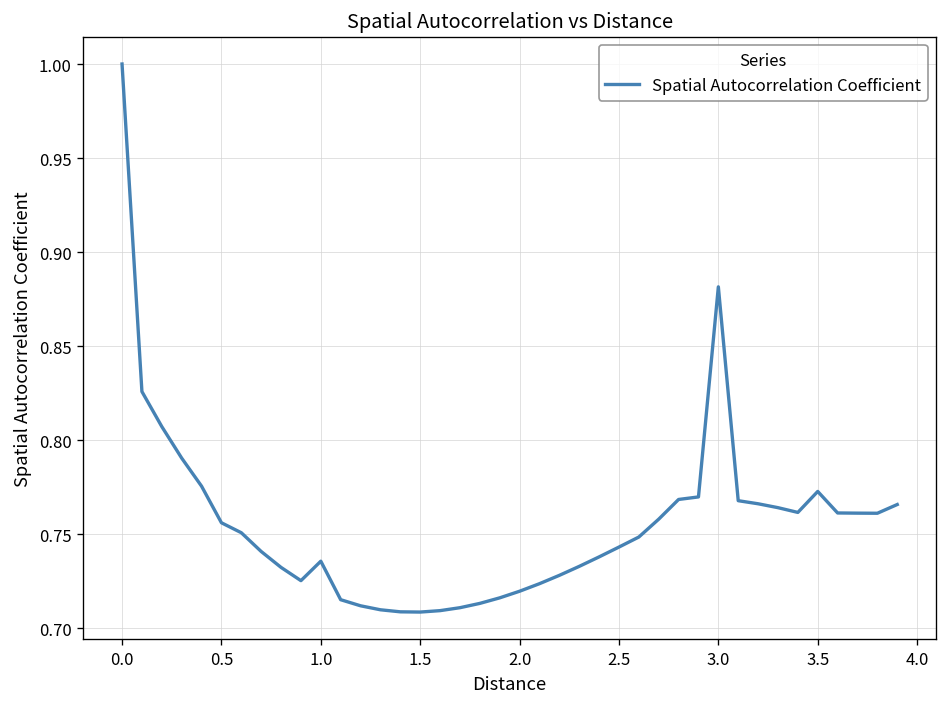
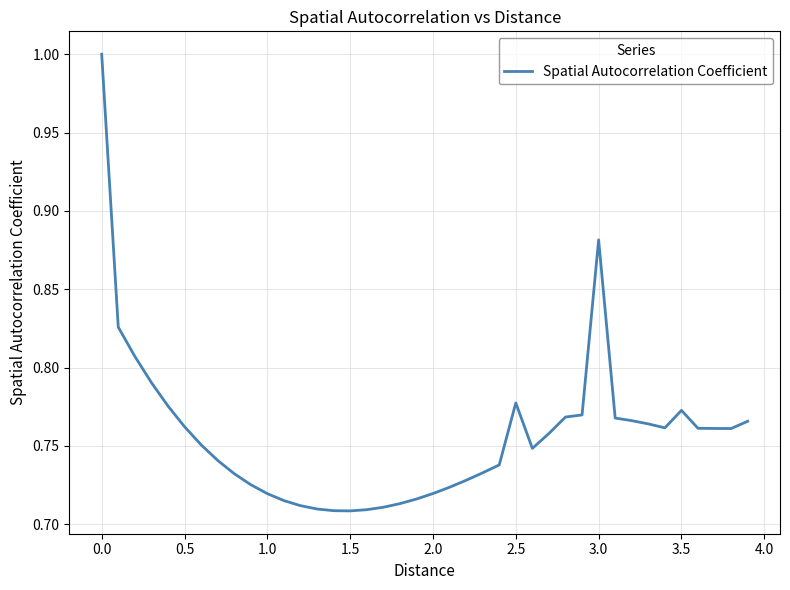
0.5: 0.756 -> 0.762
1.0: 0.736 -> 0.720
2.5: 0.743 -> 0.777
